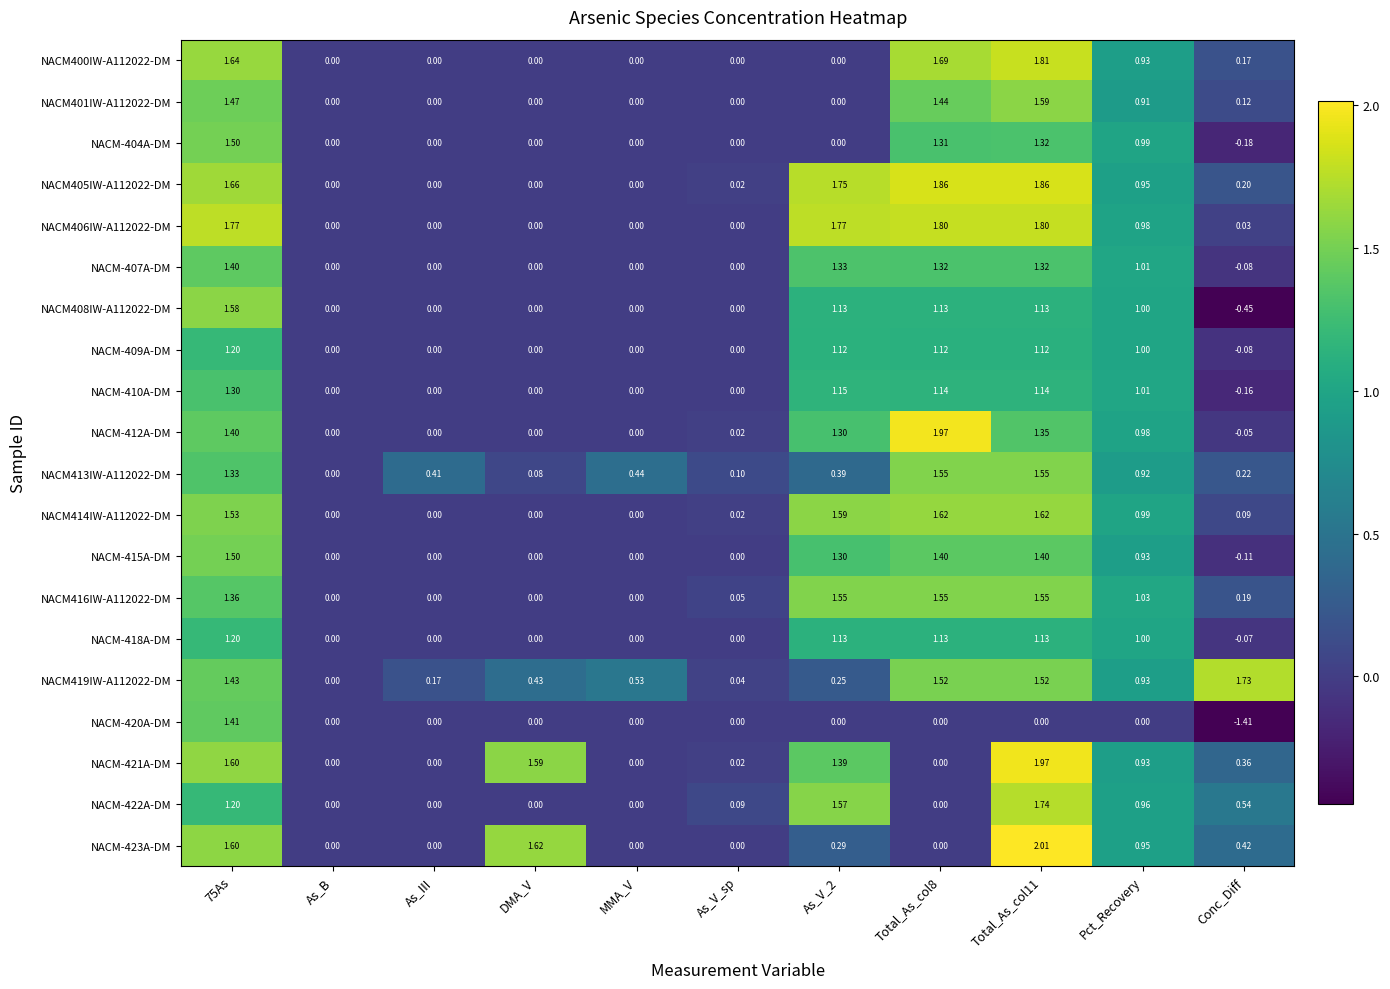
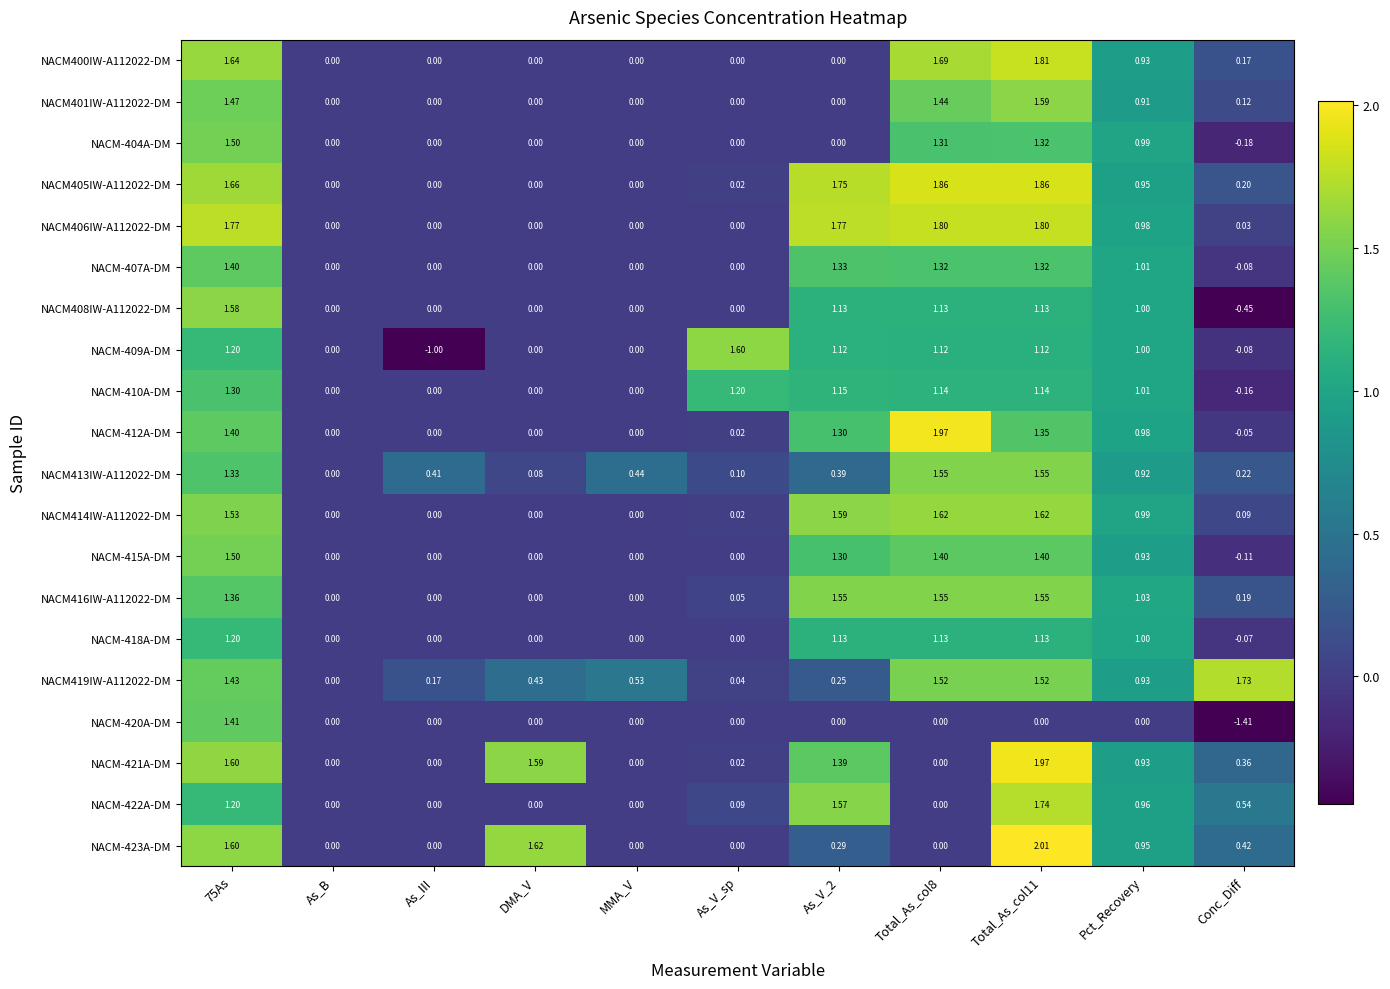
NACM-409A-DM, As_III: 0.00 -> -1.00
NACM-409A-DM, As_V_sp: 0.00 -> 1.60
NACM-410A-DM, As_V_sp: 0.00 -> 1.20
